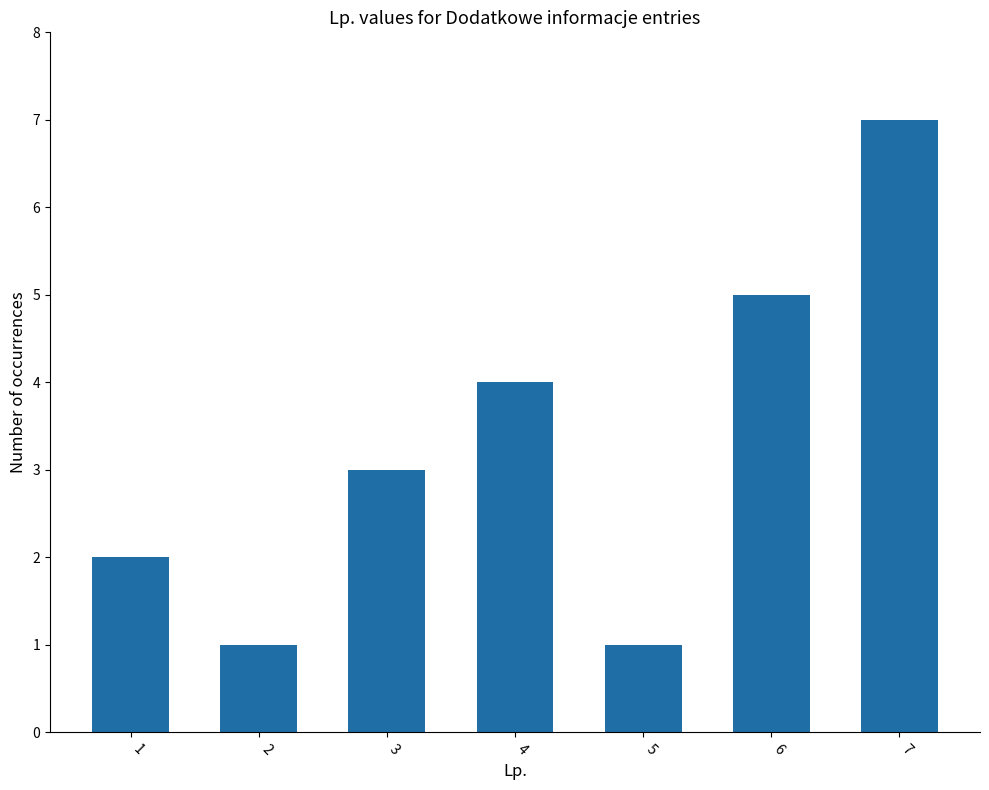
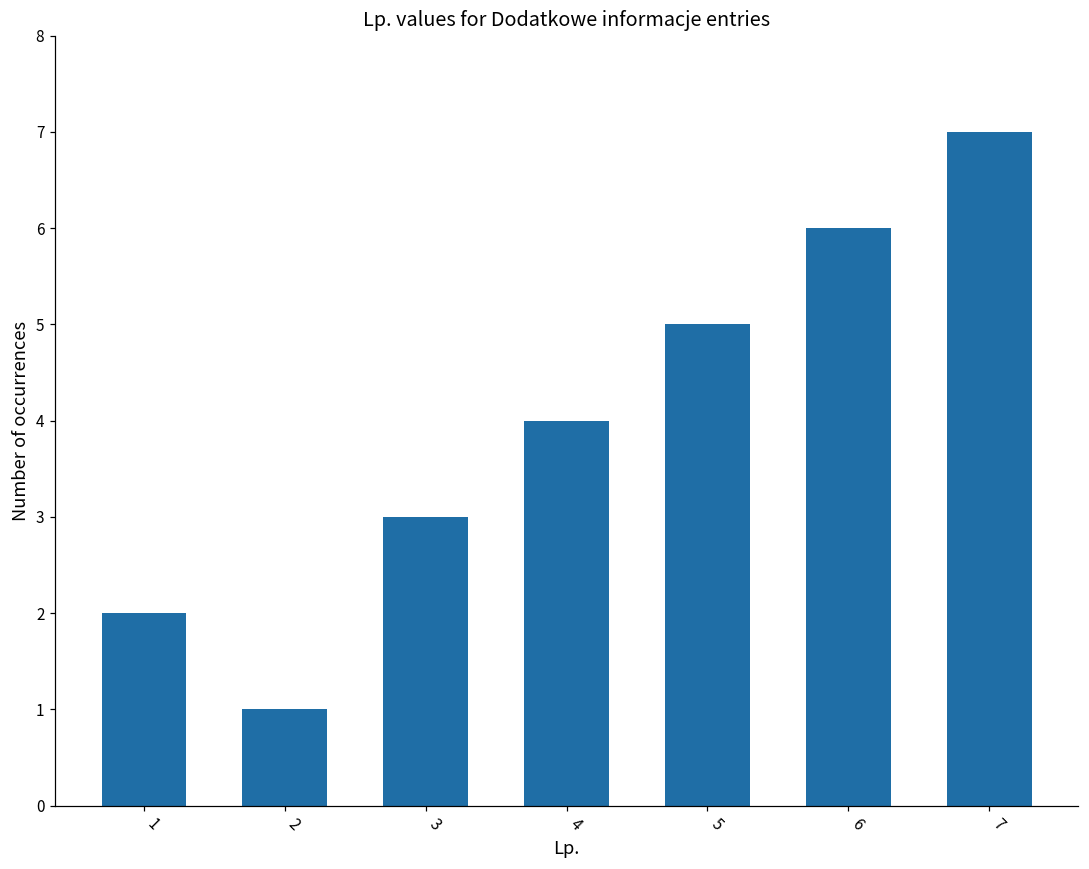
5: 1 -> 5
6: 5 -> 6
